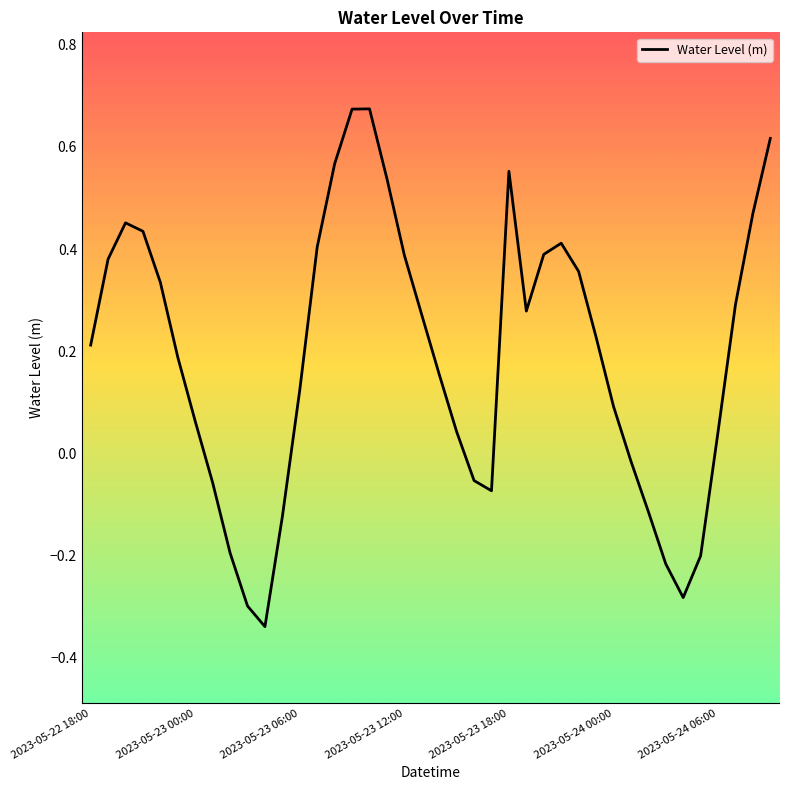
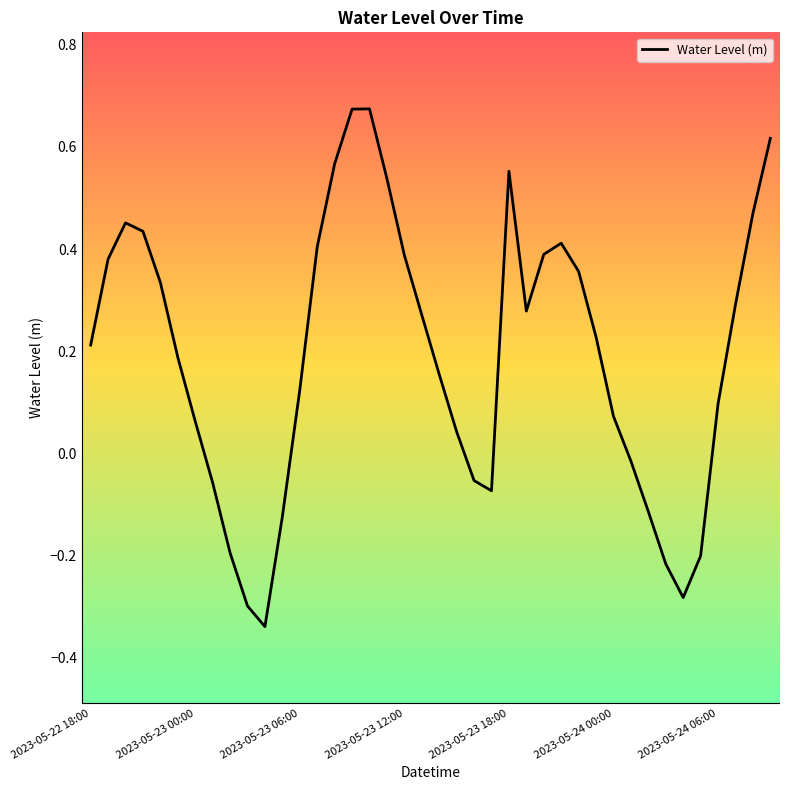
2023-05-24 00:00: 0.09 -> 0.07
2023-05-24 06:00: 0.04 -> 0.10
